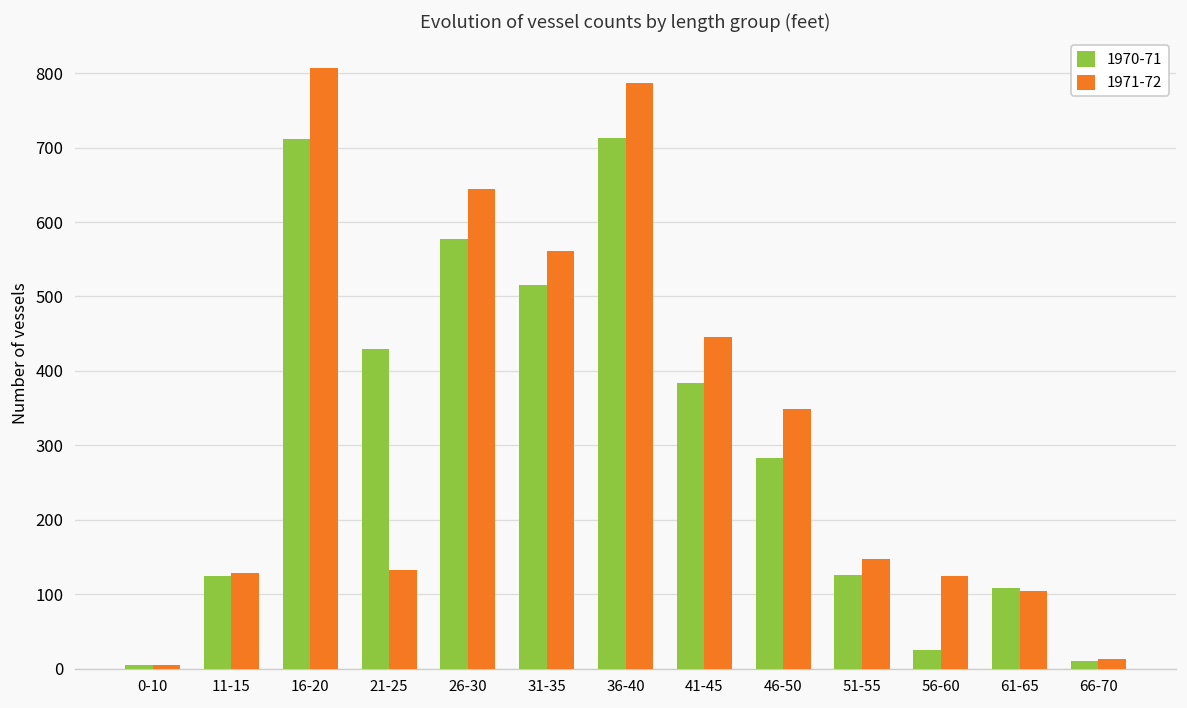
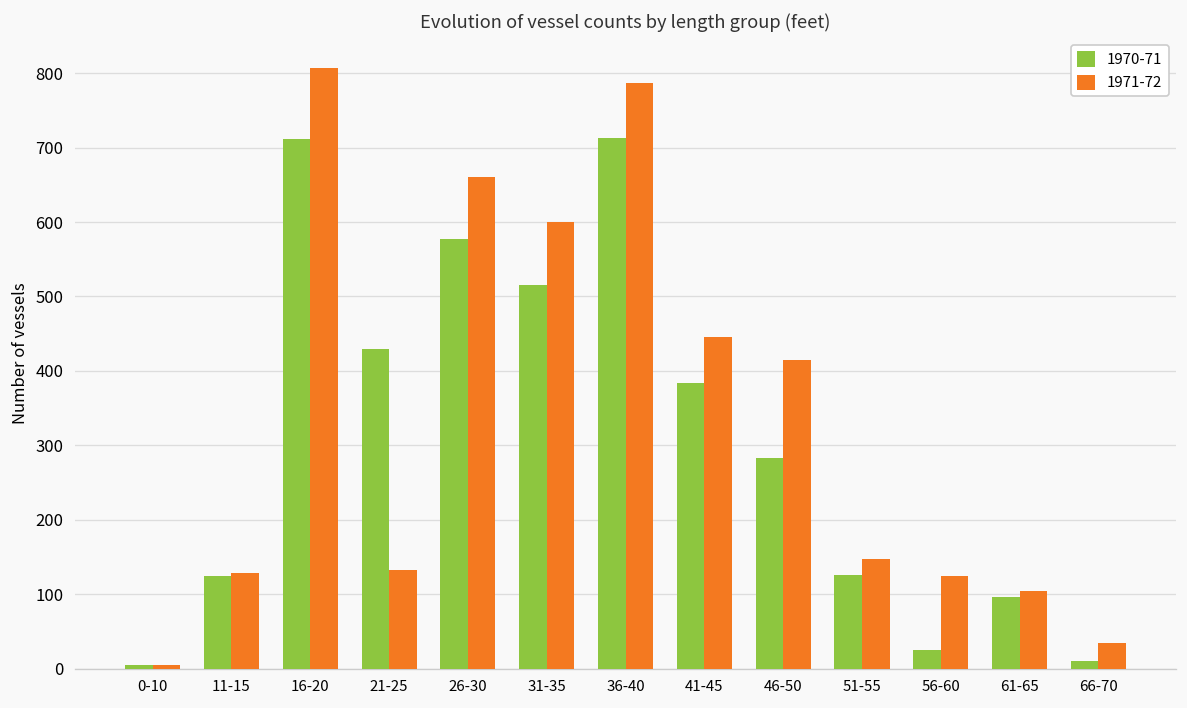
1971-72, 26-30: 650 -> 660
1971-72, 31-35: 560 -> 600
1971-72, 46-50: 350 -> 420
1970-71, 61-65: 110 -> 100
1971-72, 66-70: 10 -> 30
